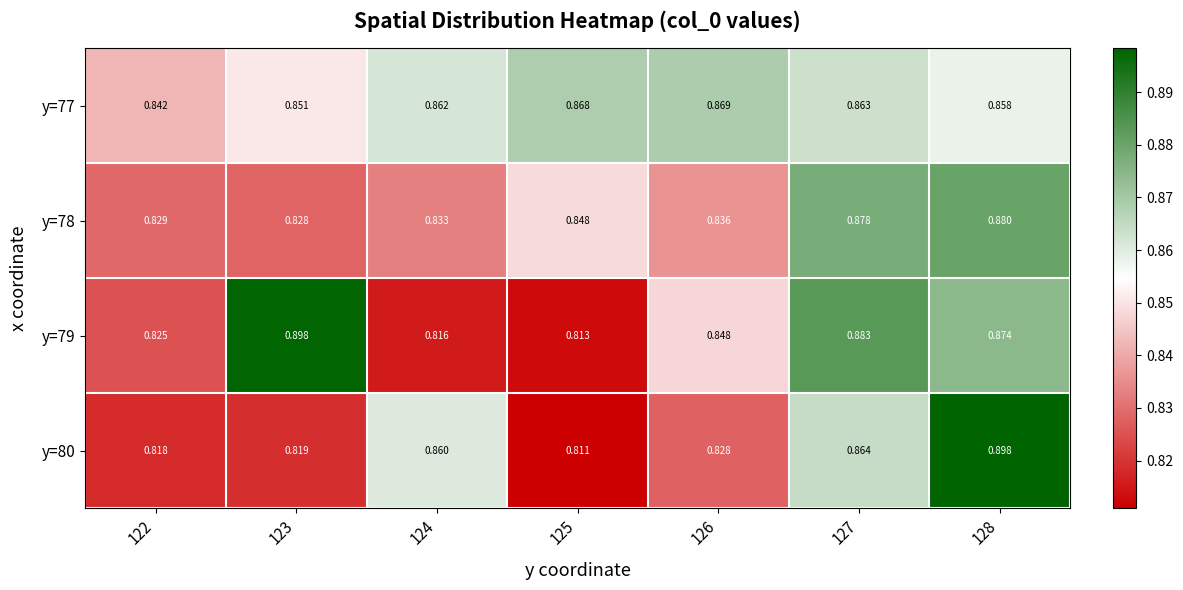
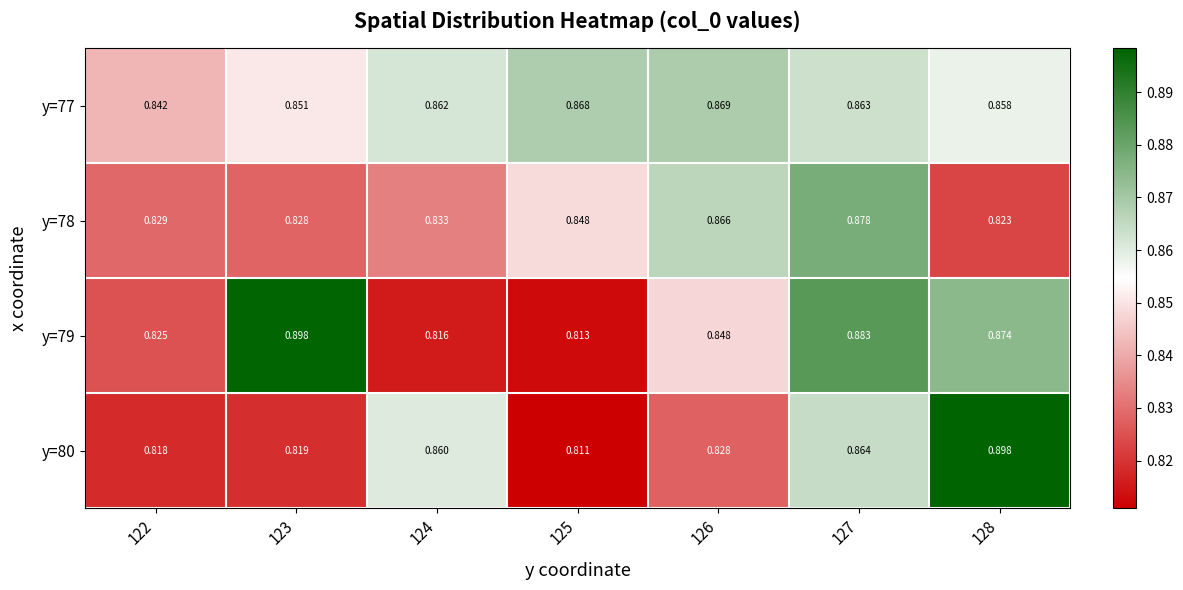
y=78, 126: 0.836 -> 0.866
y=78, 128: 0.880 -> 0.823
